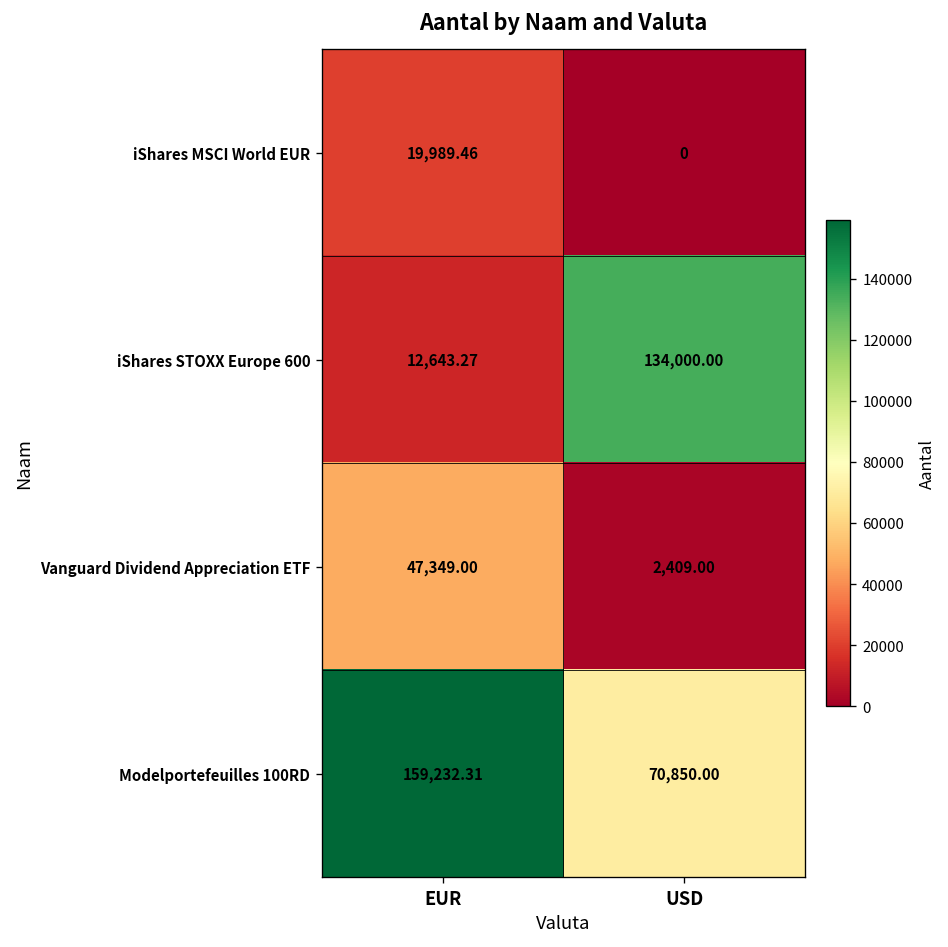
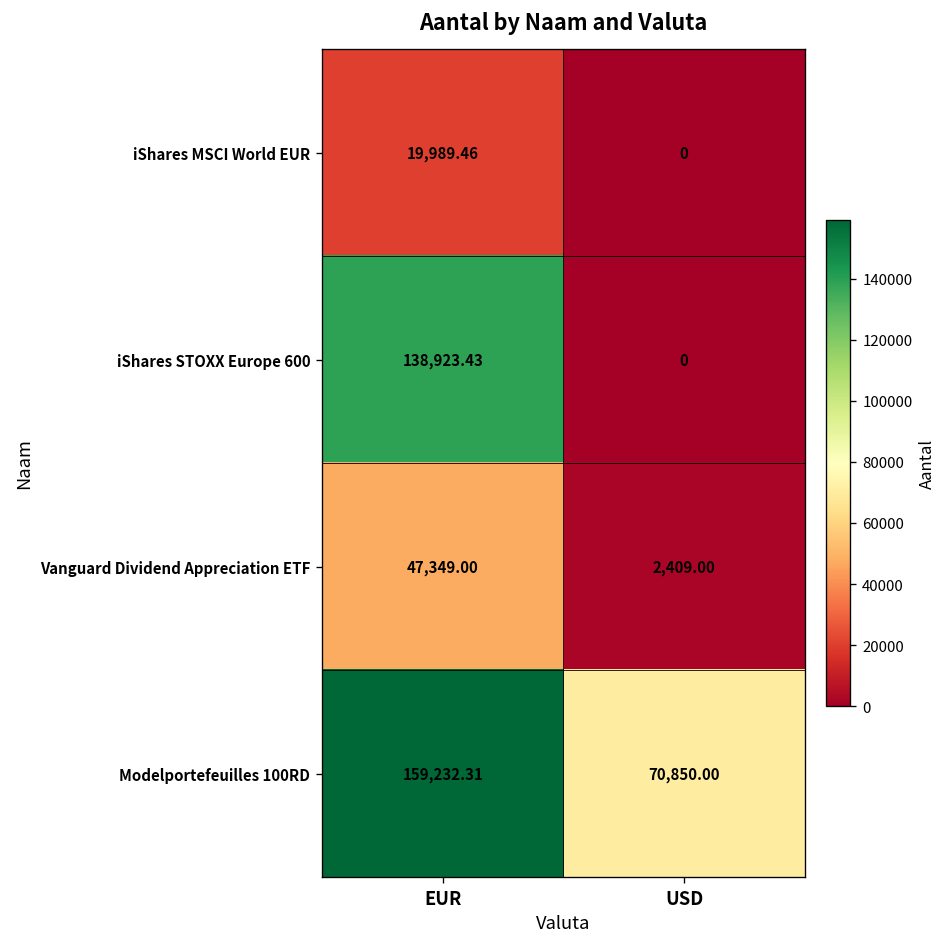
iShares STOXX Europe 600, EUR: 12,643.27 -> 138,923.43
iShares STOXX Europe 600, USD: 134,000.00 -> 0
